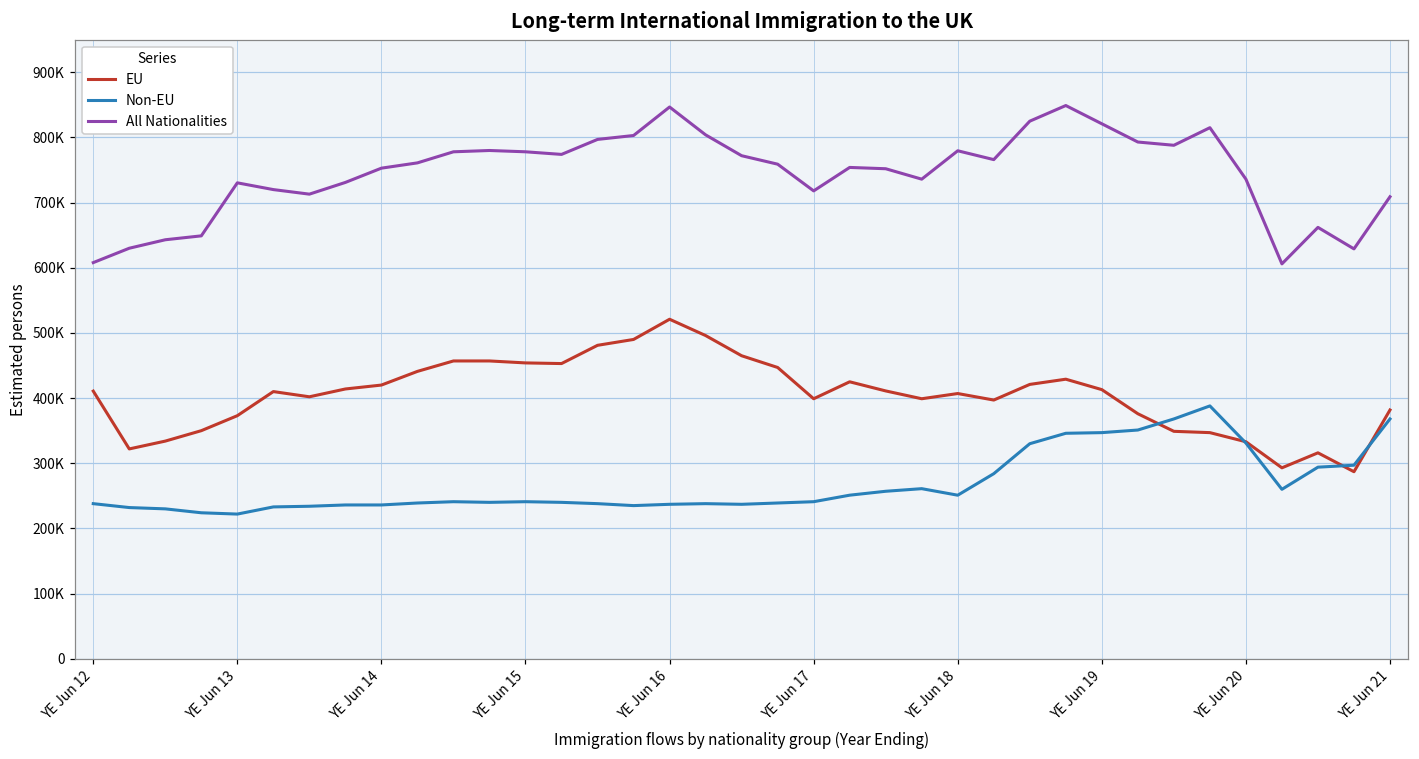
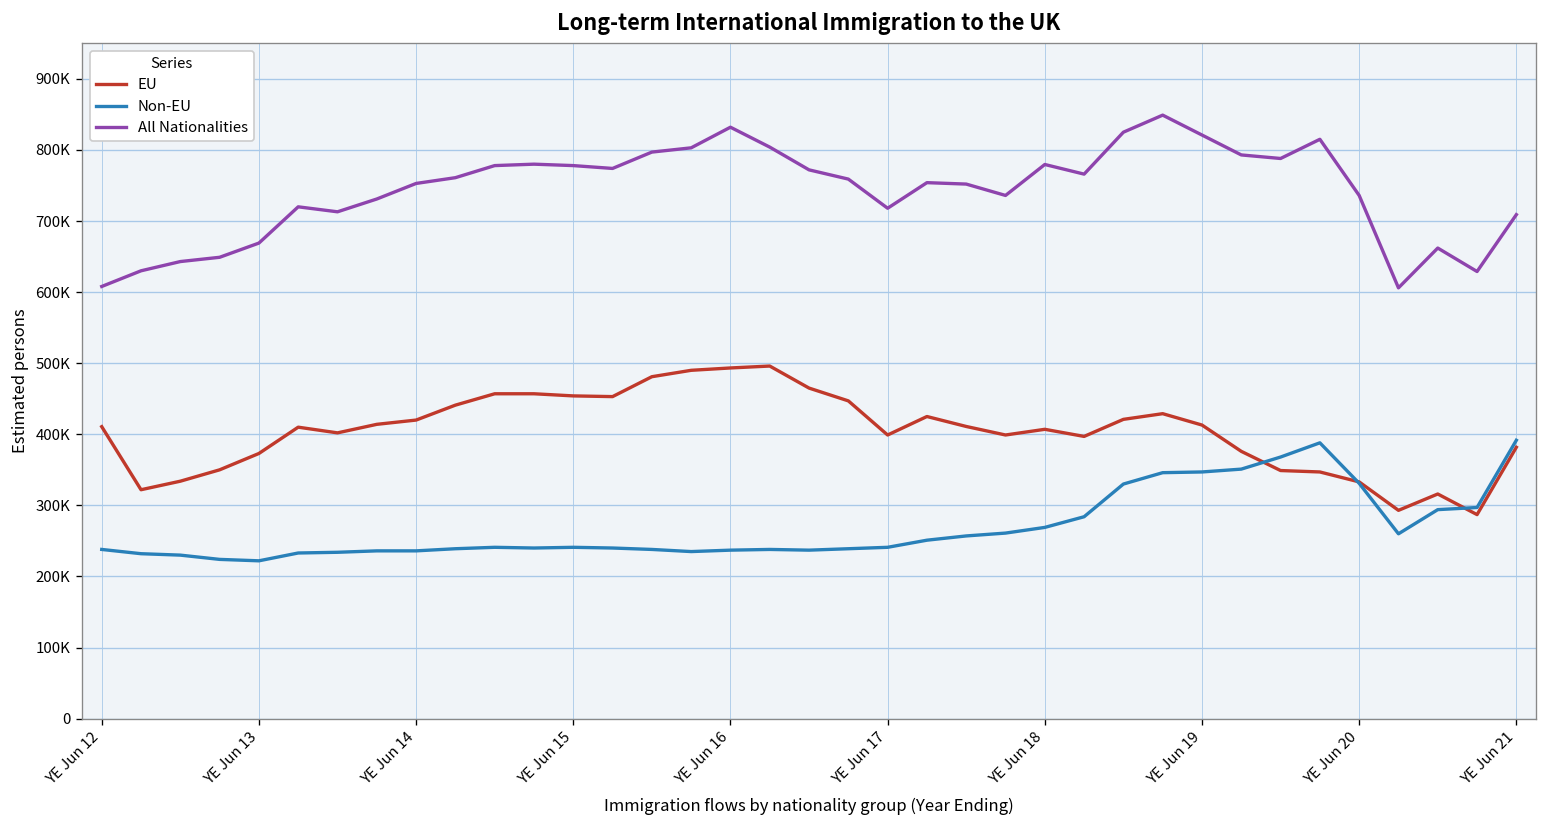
All Nationalities, YE Jun 13: 730000 -> 670000
EU, YE Jun 16: 520000 -> 490000
All Nationalities, YE Jun 16: 850000 -> 830000
Non-EU, YE Jun 18: 250000 -> 270000
Non-EU, YE Jun 21: 370000 -> 390000
